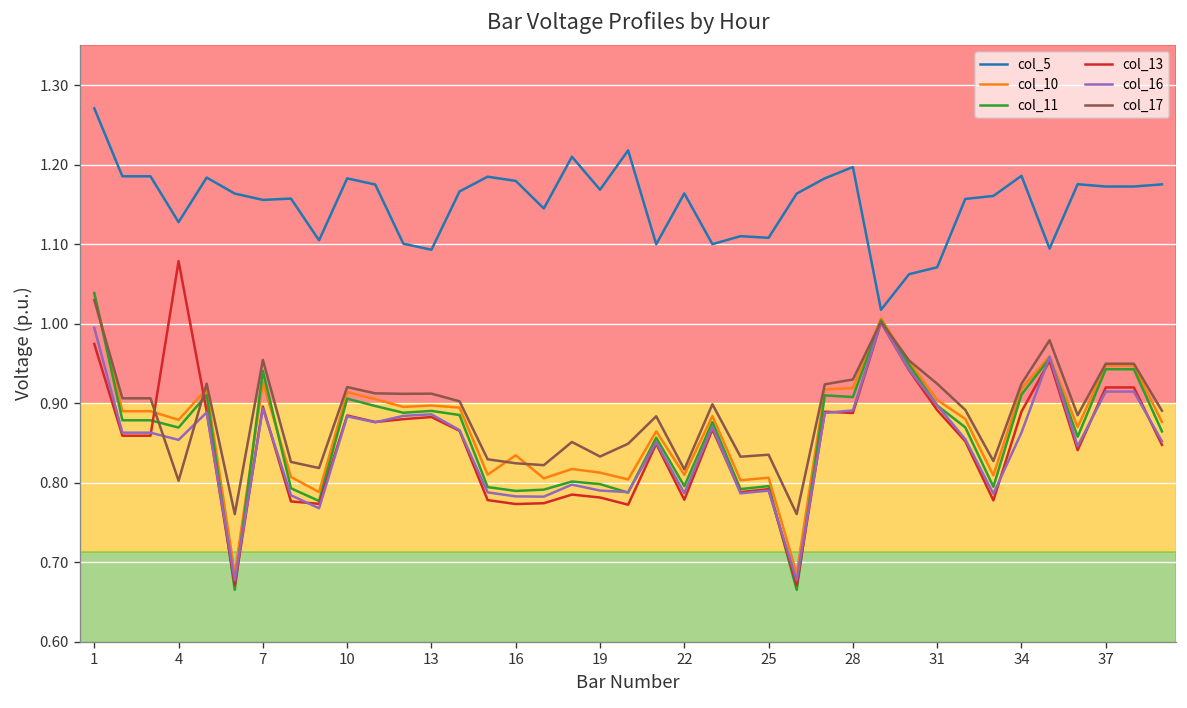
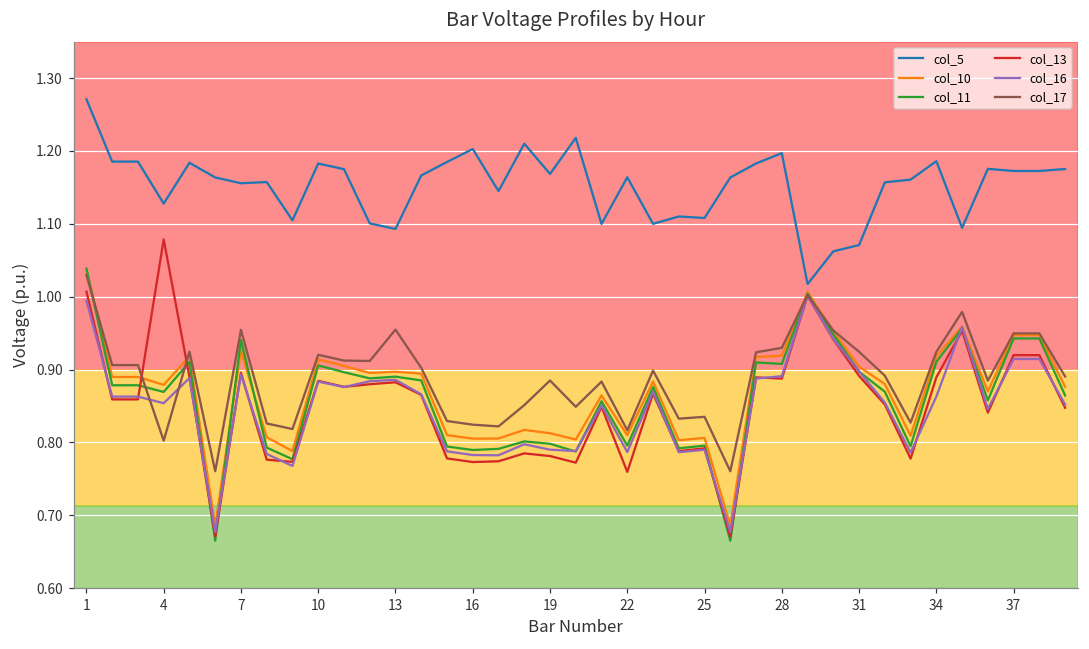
col_13, 1: 0.97 -> 1.01
col_17, 13: 0.91 -> 0.95
col_5, 16: 1.18 -> 1.20
col_10, 16: 0.83 -> 0.81
col_17, 19: 0.83 -> 0.89
col_13, 22: 0.78 -> 0.76
